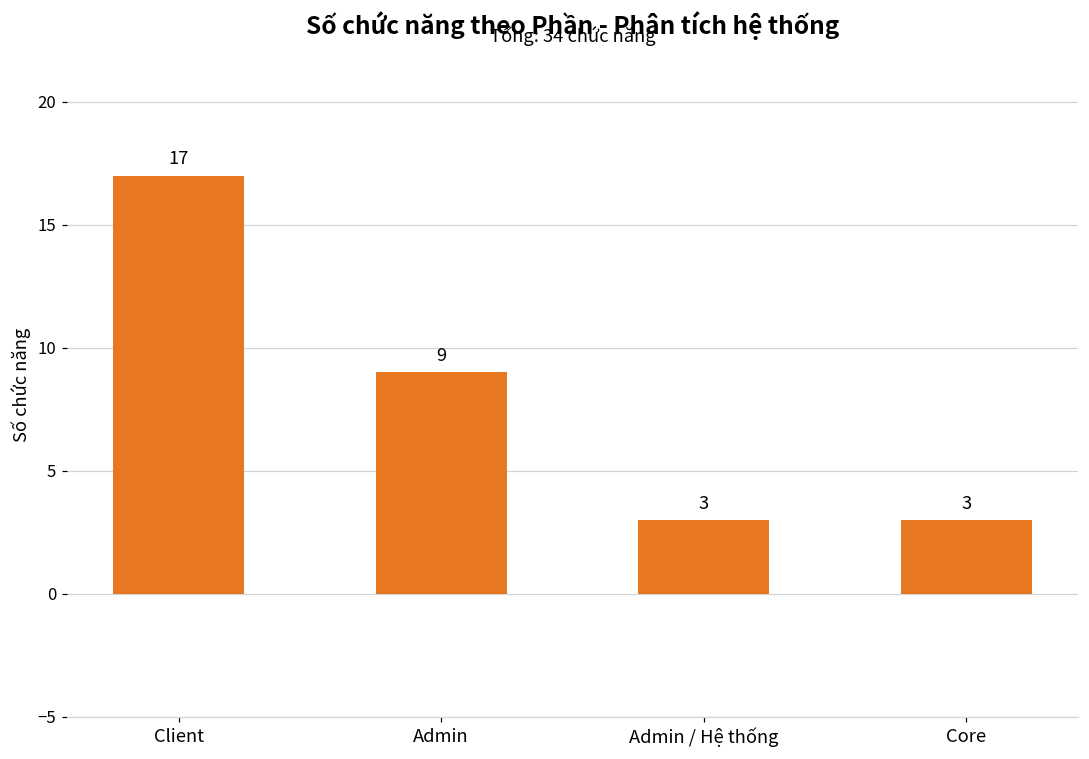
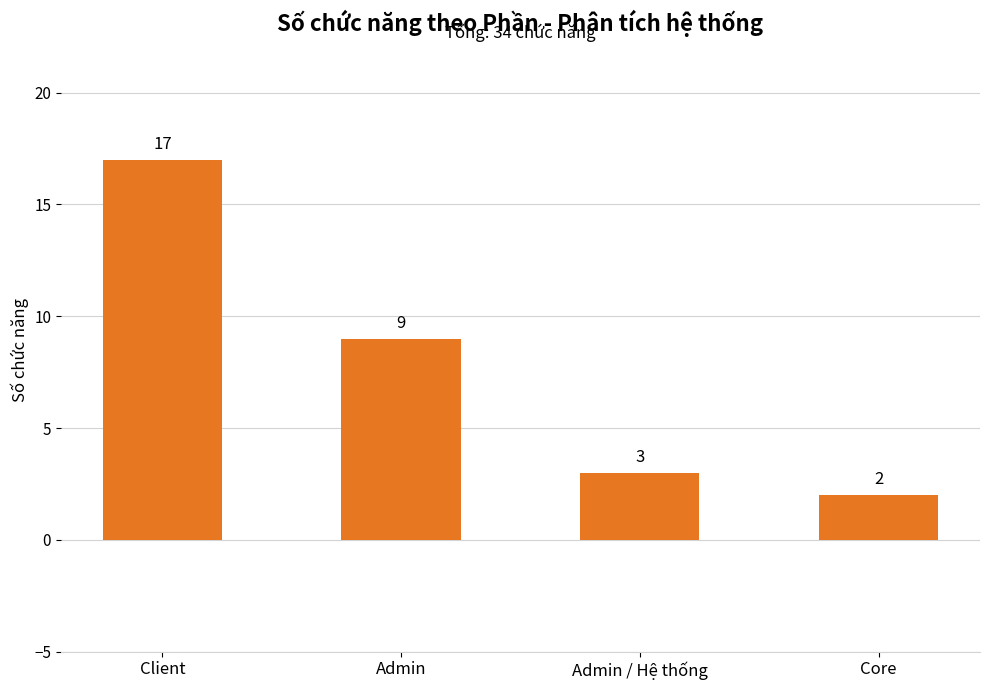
Core: 3 -> 2
